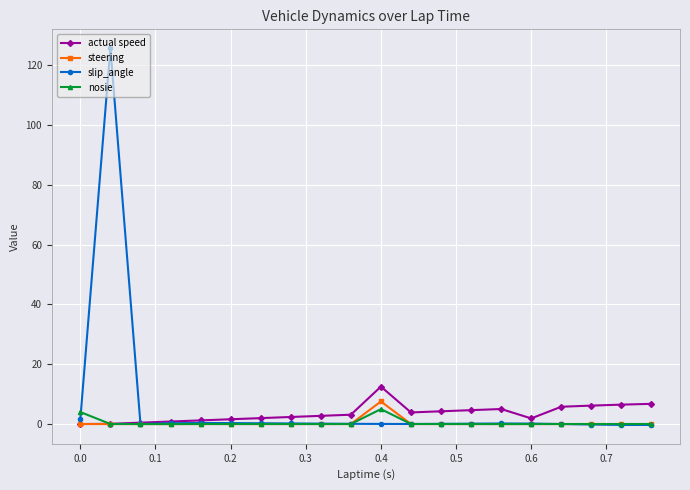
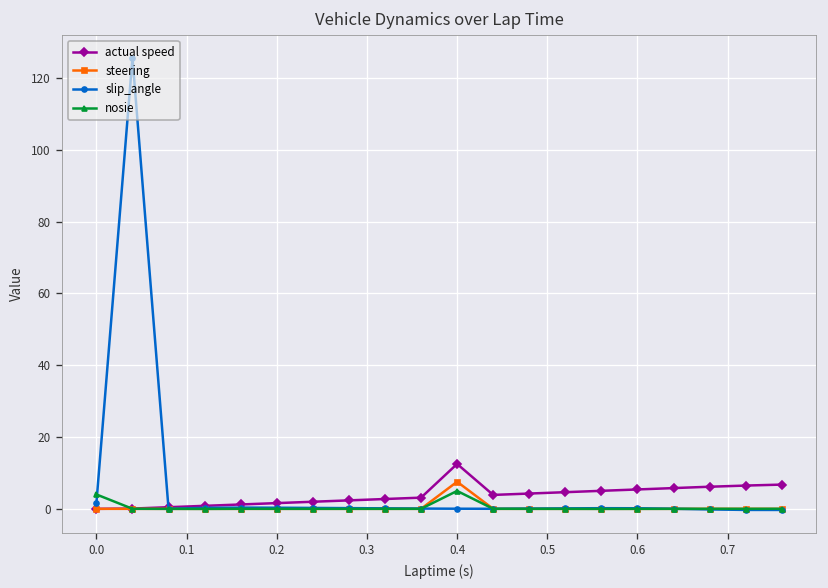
actual speed, 0.6: 2 -> 5
